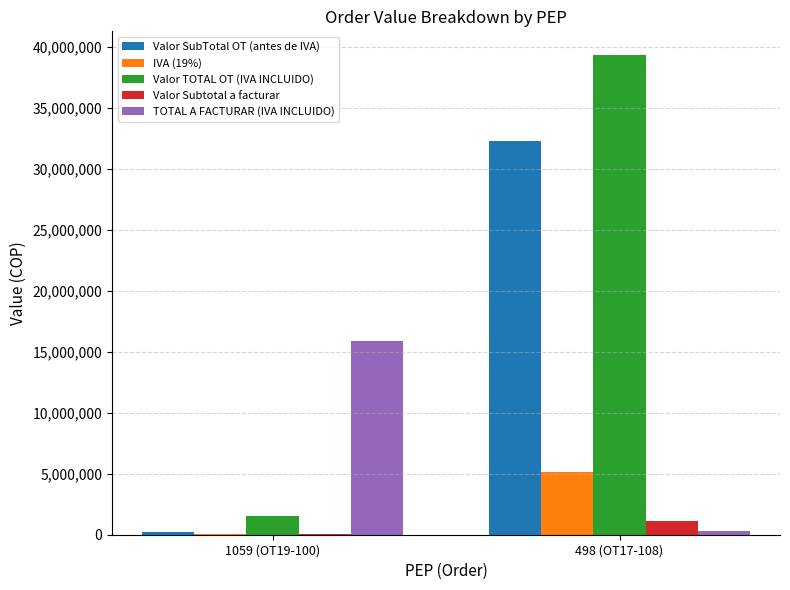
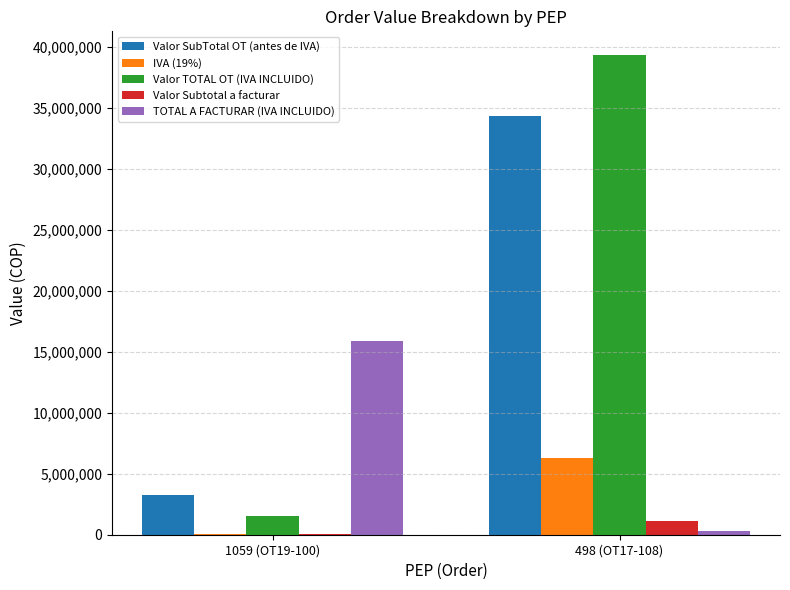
Valor SubTotal OT (antes de IVA), 1059 (OT19-100): 200,000 -> 3,300,000
Valor SubTotal OT (antes de IVA), 498 (OT17-108): 32,300,000 -> 34,400,000
IVA (19%), 498 (OT17-108): 5,100,000 -> 6,300,000
